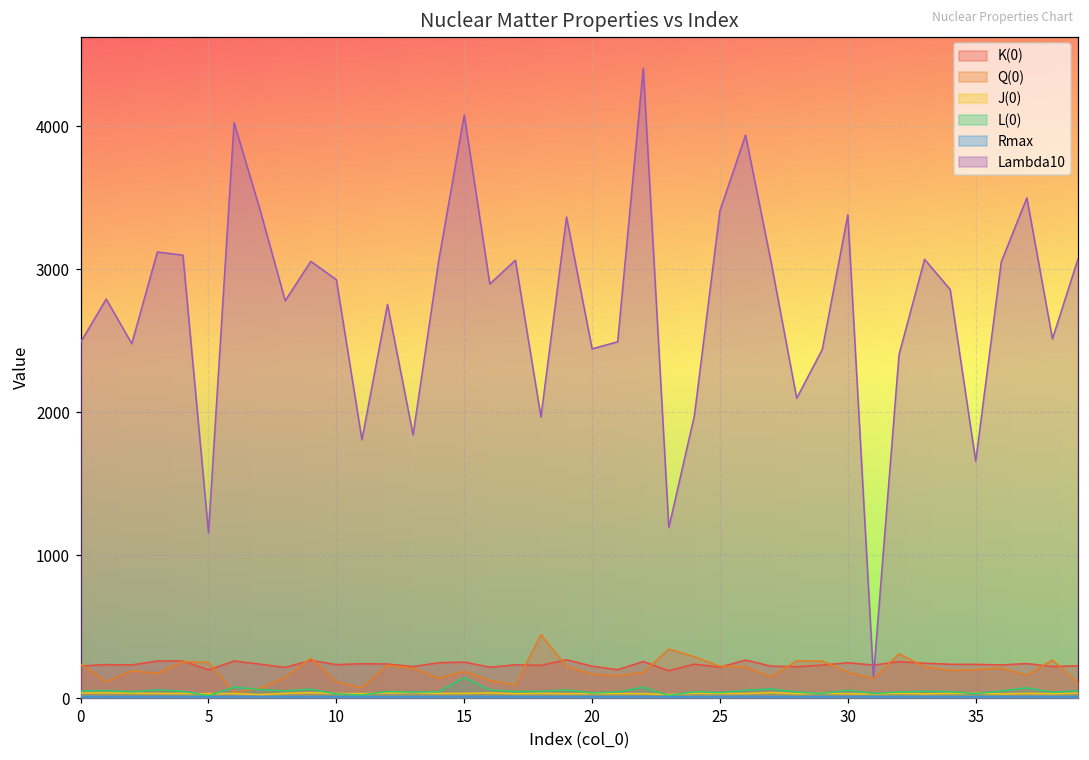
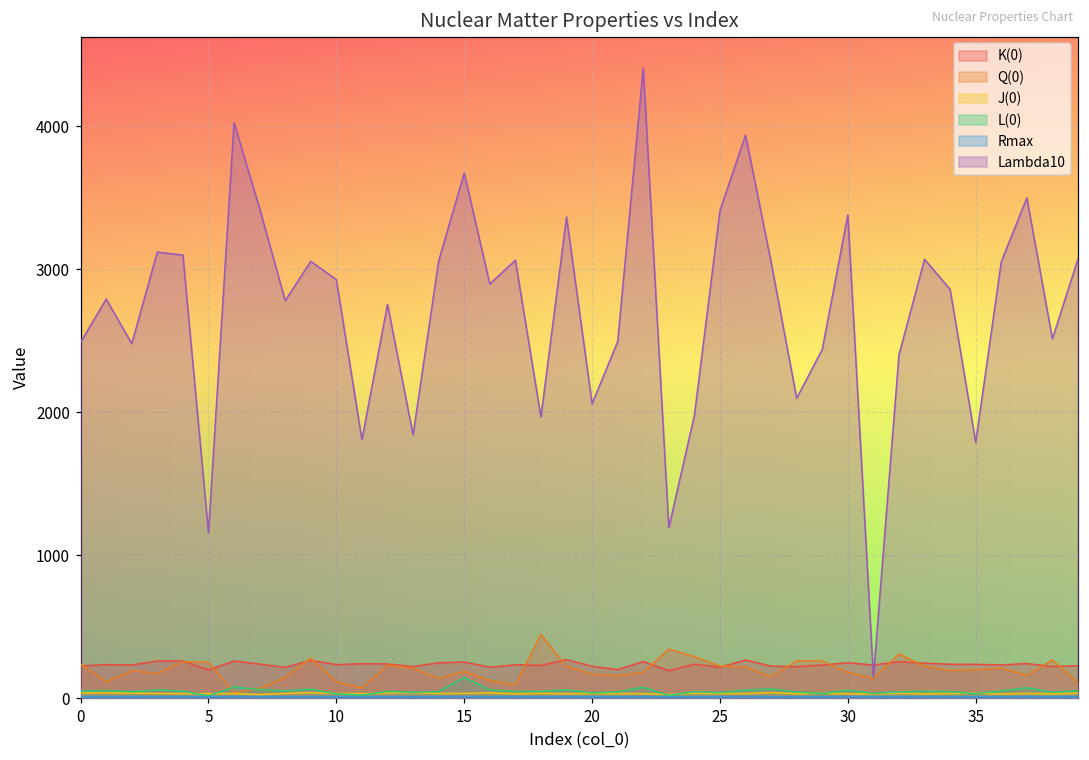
Lambda10, 15: 4080 -> 3670
Lambda10, 20: 2440 -> 2060
Lambda10, 35: 1660 -> 1790
